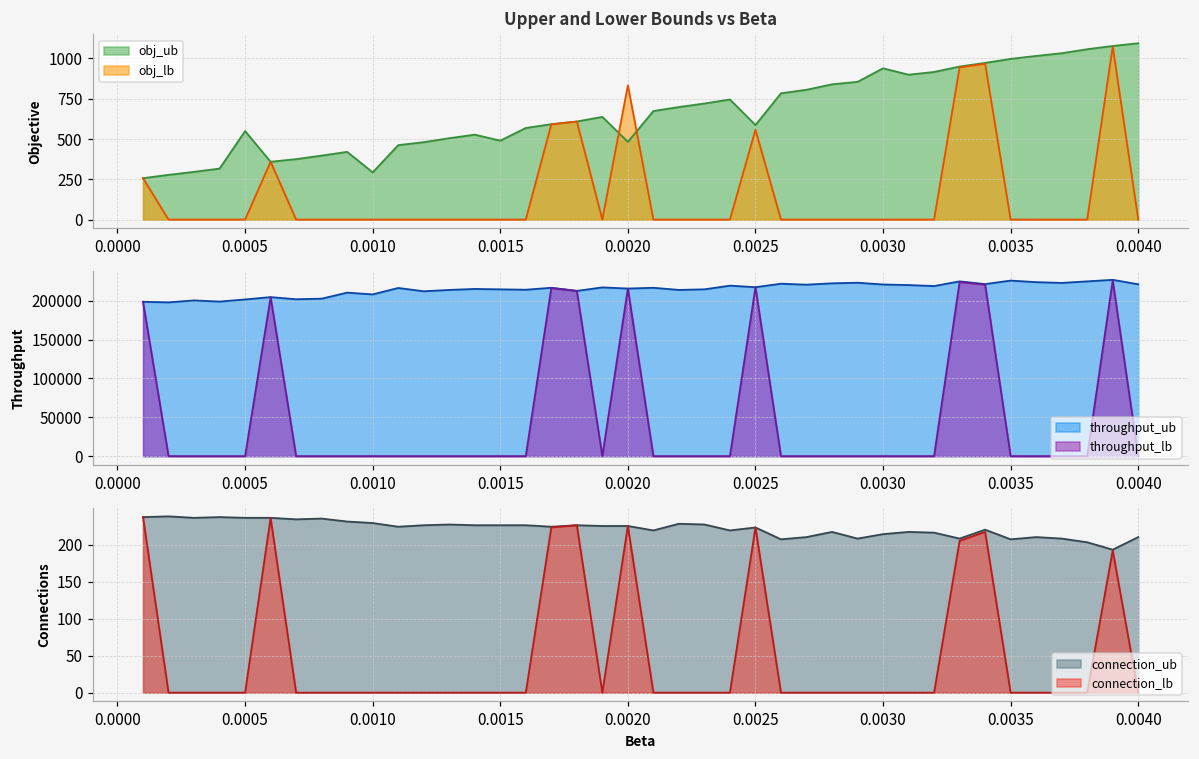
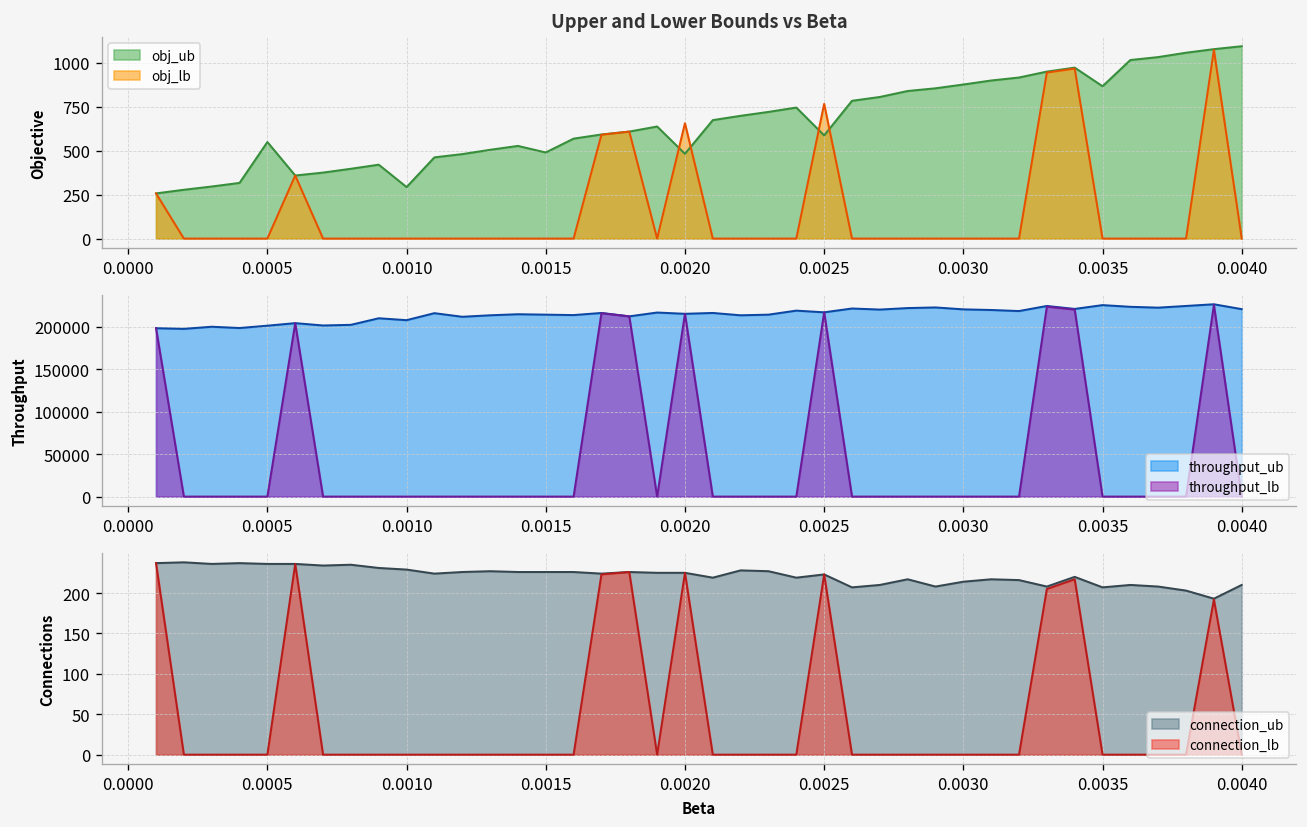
Upper and Lower Bounds vs Beta, obj_lb, 0.0020: 830 -> 660
Upper and Lower Bounds vs Beta, obj_lb, 0.0025: 560 -> 770
Upper and Lower Bounds vs Beta, obj_ub, 0.0030: 940 -> 880
Upper and Lower Bounds vs Beta, obj_ub, 0.0035: 1000 -> 870
